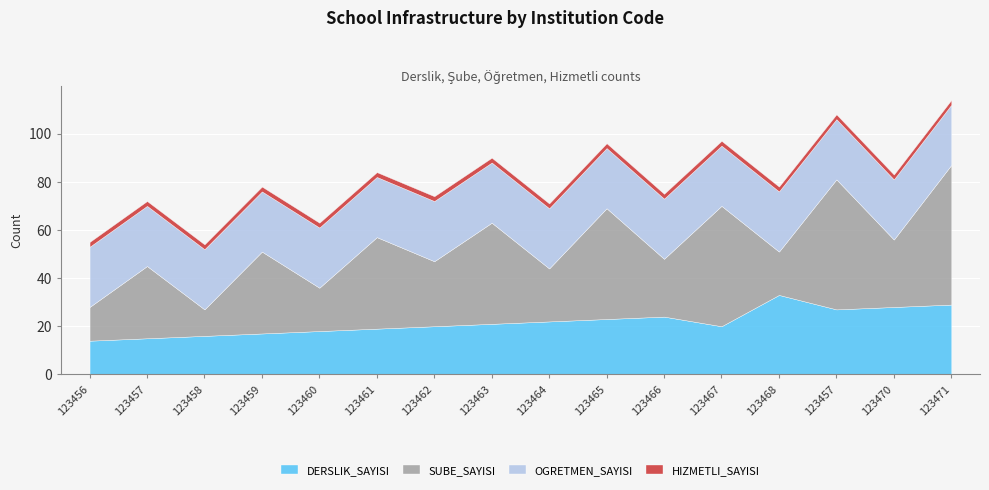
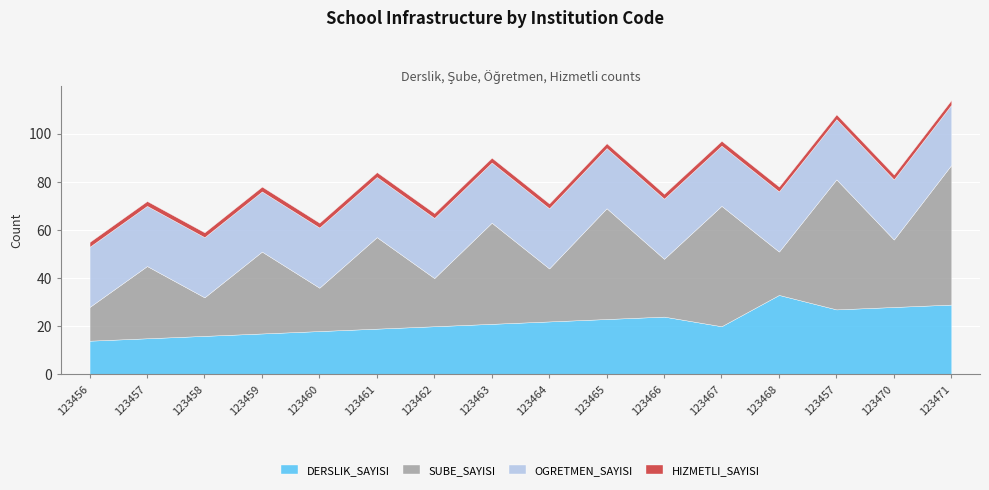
SUBE_SAYISI, 123458: 11 -> 16
SUBE_SAYISI, 123462: 27 -> 20
